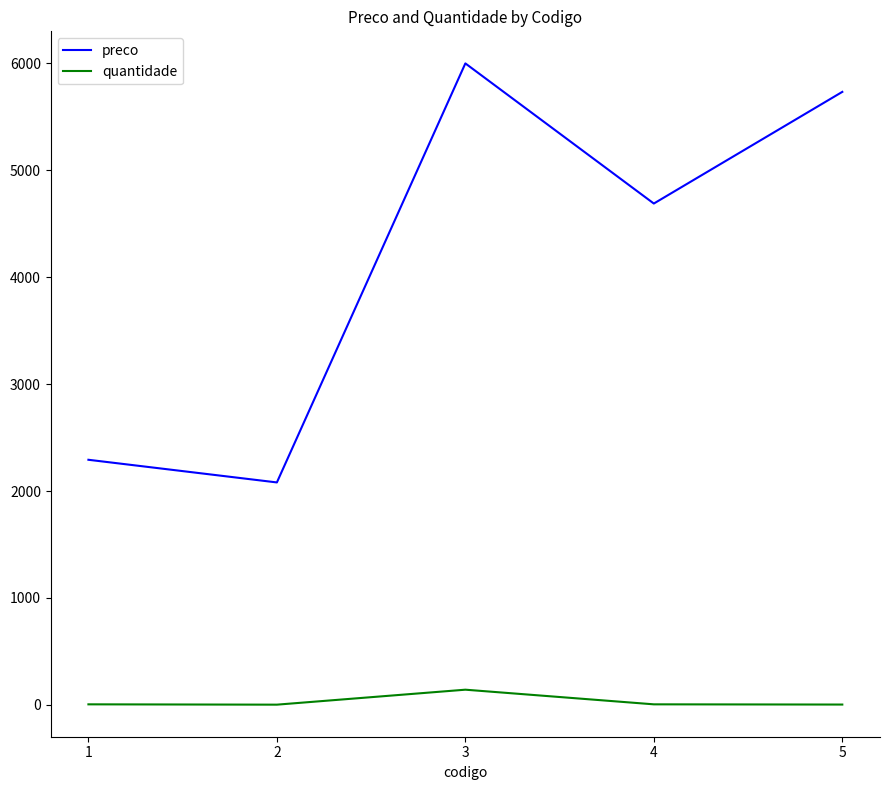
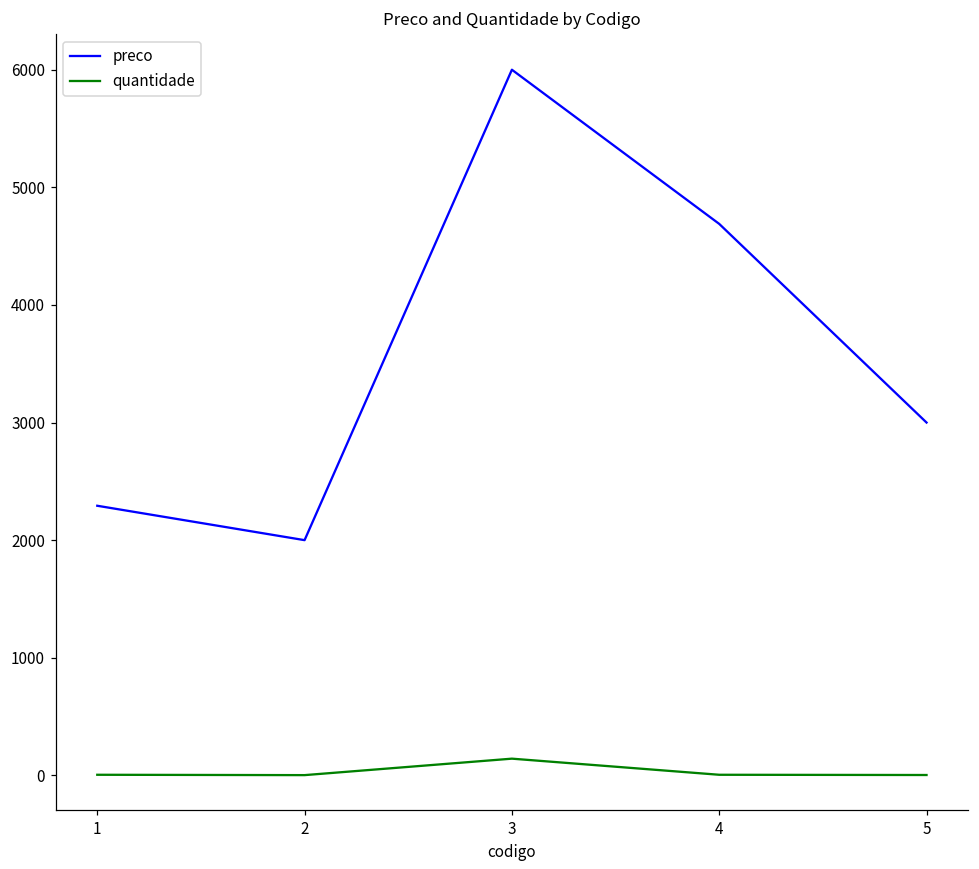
preco, 2: 2080 -> 2000
preco, 5: 5730 -> 3000
